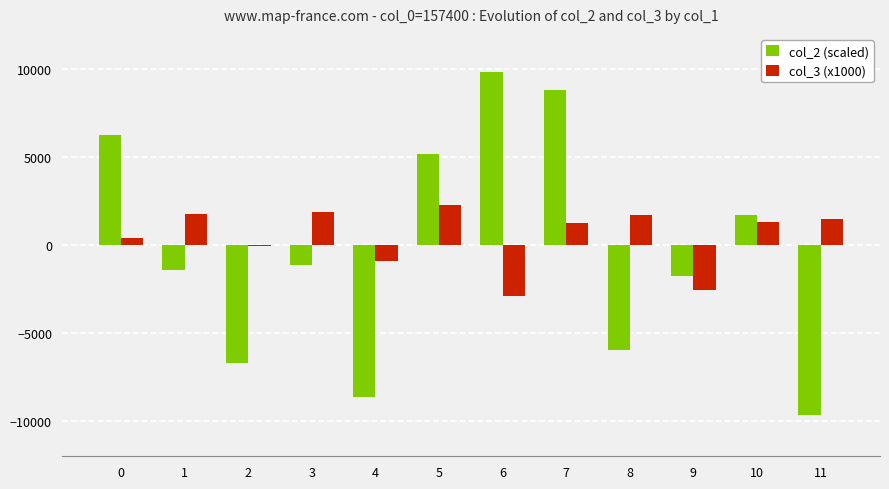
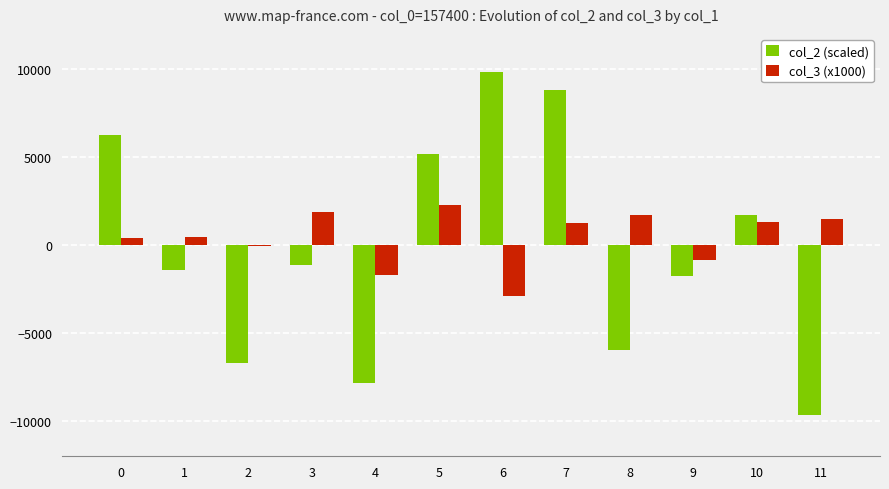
col_3 (x1000), 1: 1800 -> 500
col_2 (scaled), 4: -8600 -> -7800
col_3 (x1000), 4: -900 -> -1700
col_3 (x1000), 9: -2600 -> -900
